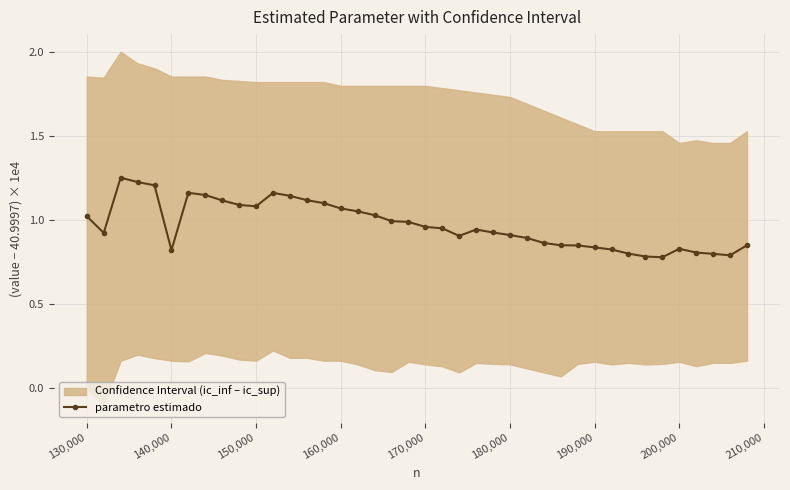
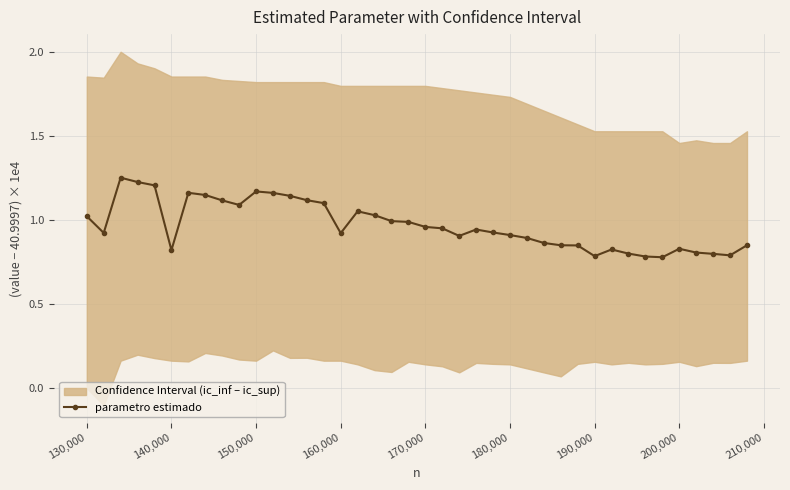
parametro estimado, 150,000: 1.08 -> 1.17
parametro estimado, 160,000: 1.07 -> 0.92
parametro estimado, 190,000: 0.84 -> 0.79
